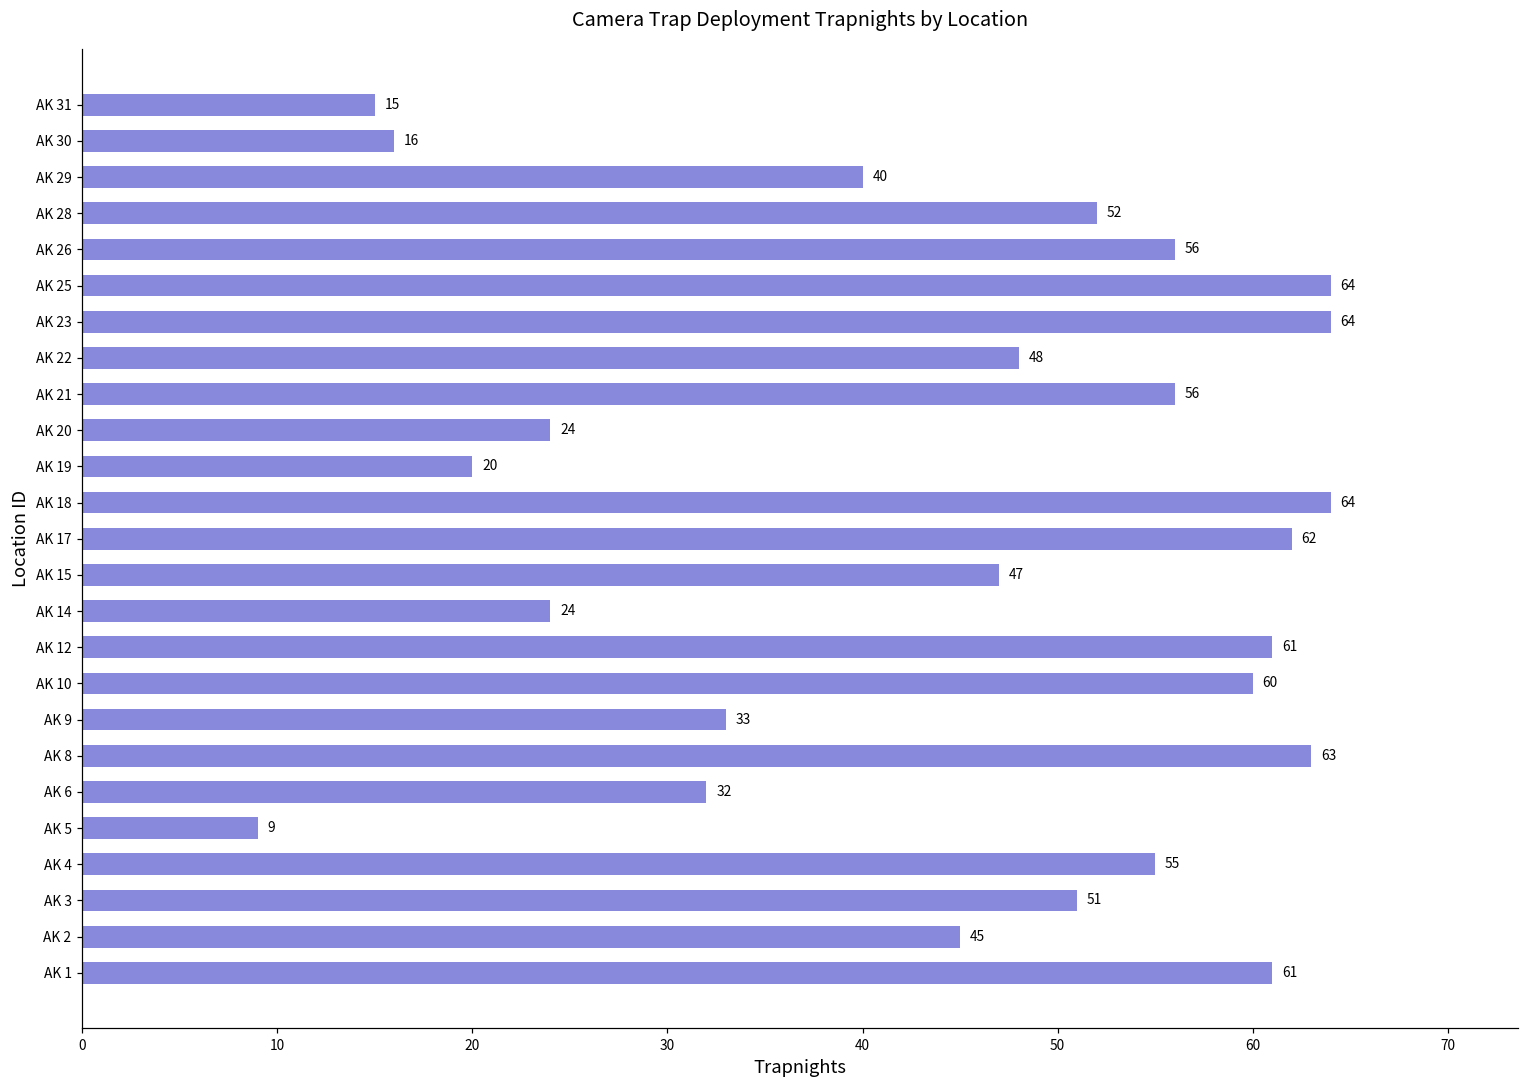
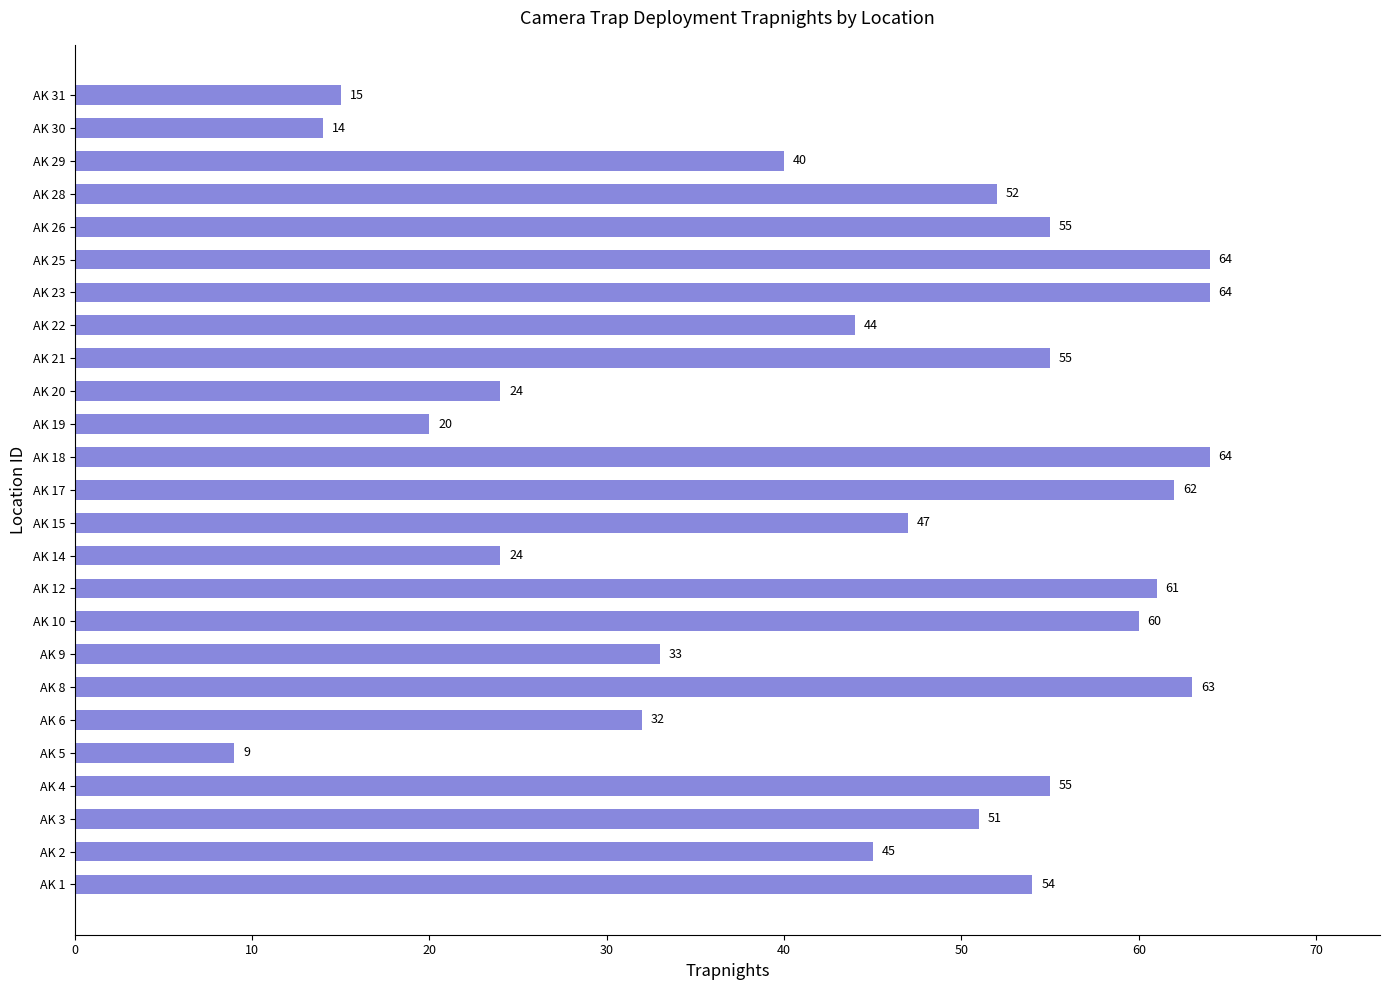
AK 30: 16 -> 14
AK 26: 56 -> 55
AK 22: 48 -> 44
AK 21: 56 -> 55
AK 1: 61 -> 54
